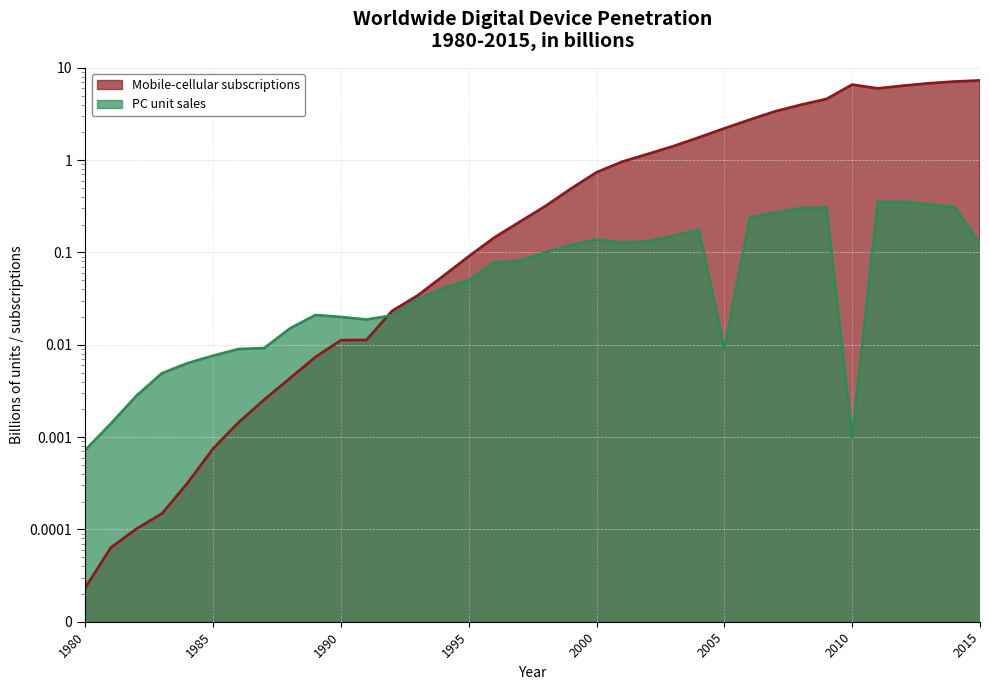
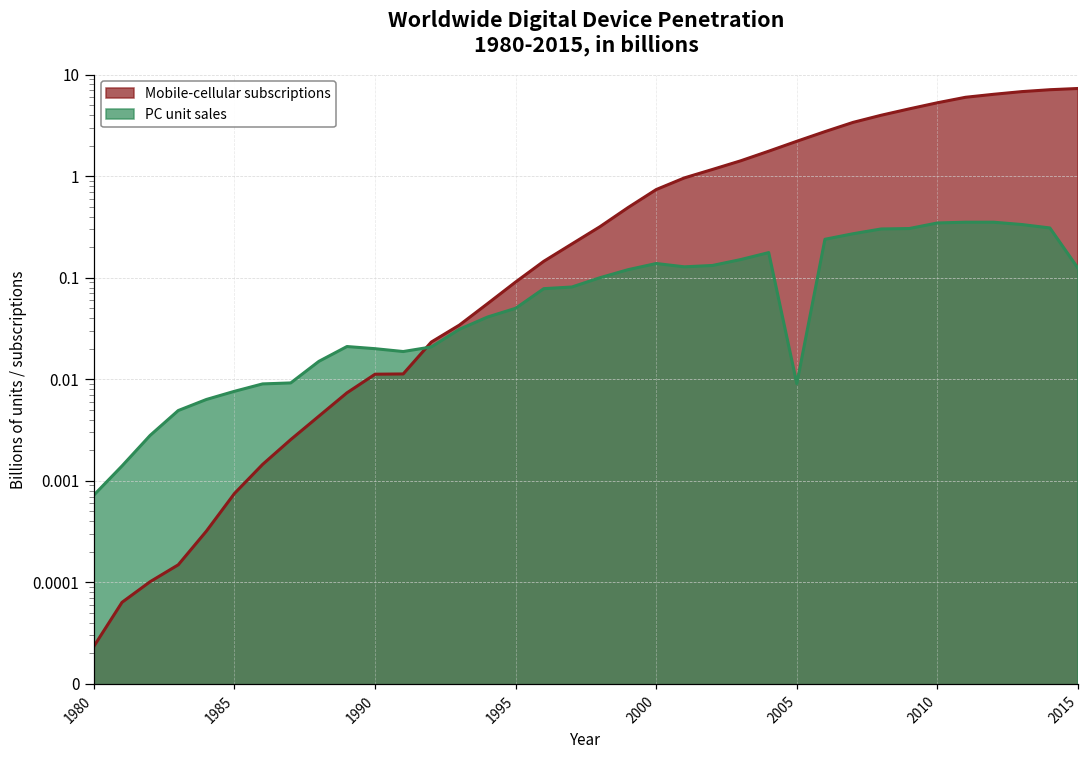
Mobile-cellular subscriptions, 2010: 7 -> 5
PC unit sales, 2010: 0.001 -> 0.35
